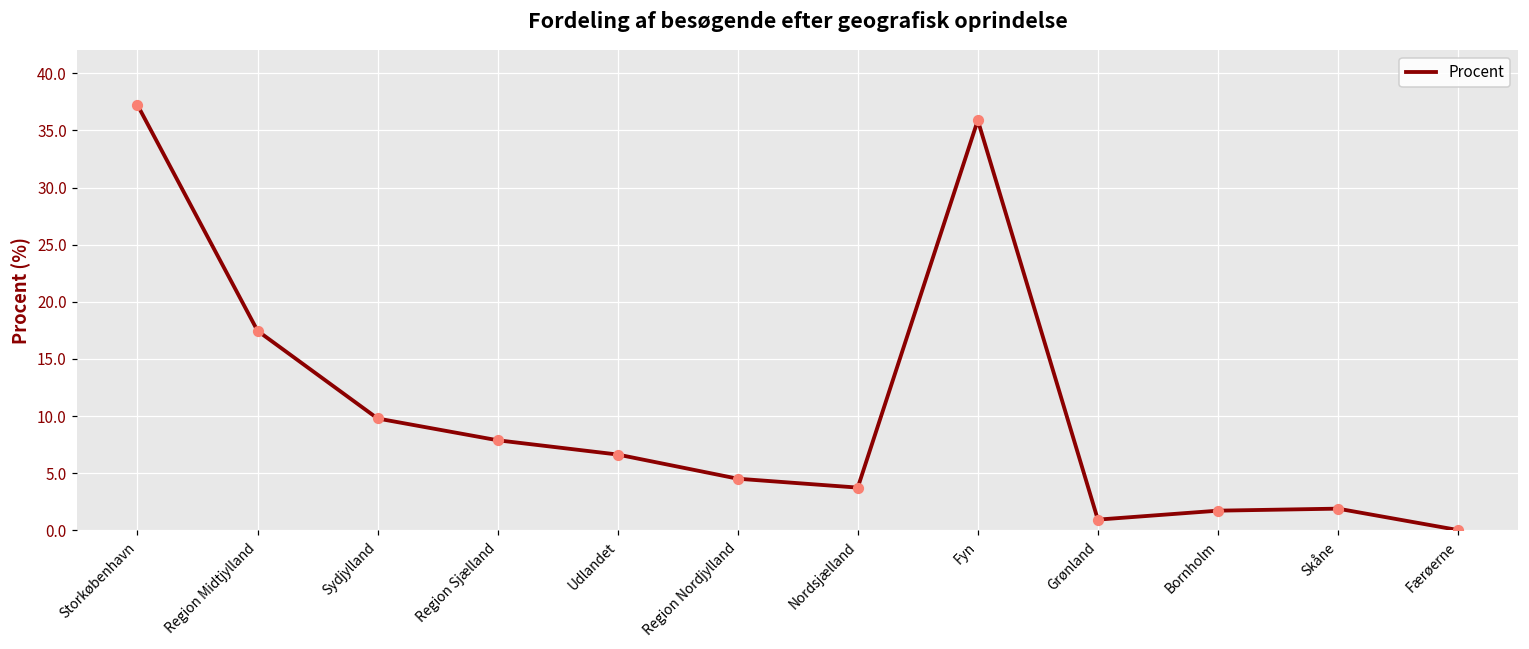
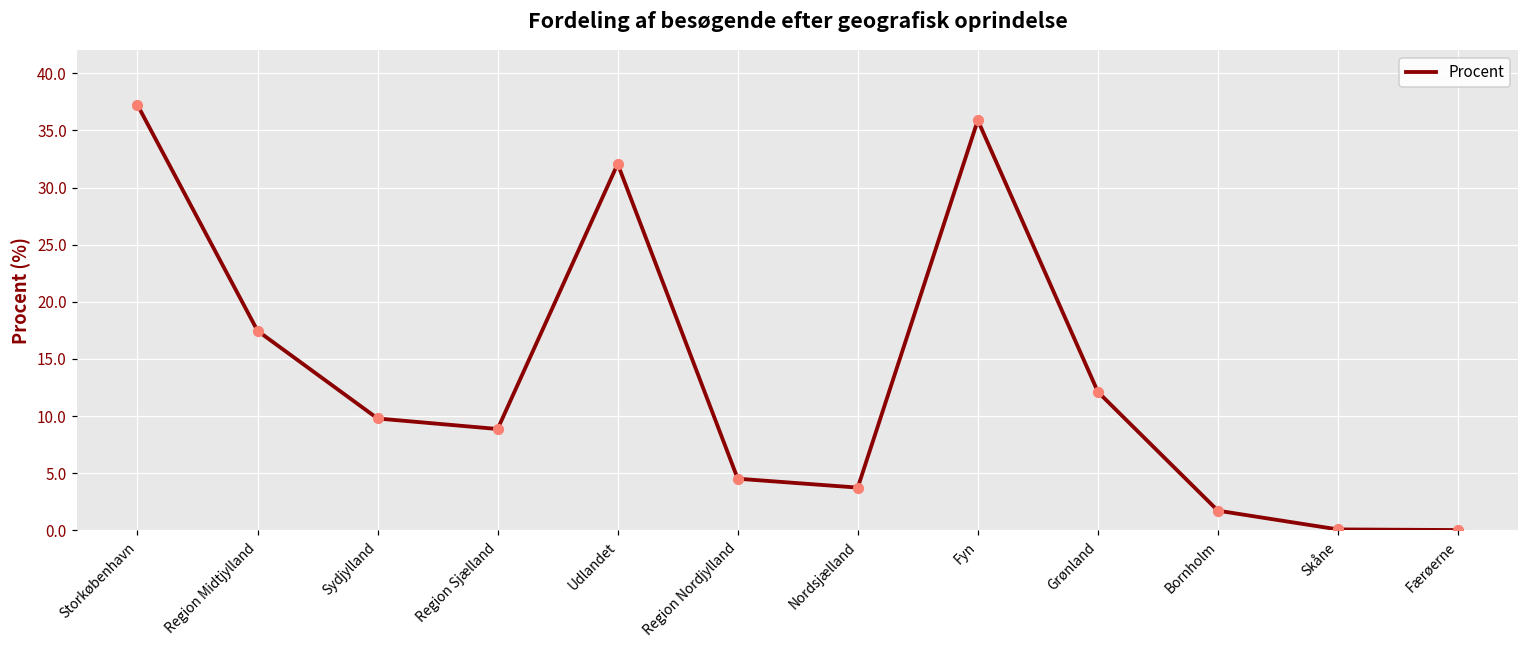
Region Sjælland: 7.9 -> 8.9
Udlandet: 6.6 -> 32.1
Grønland: 0.9 -> 12.1
Skåne: 1.9 -> 0.1
